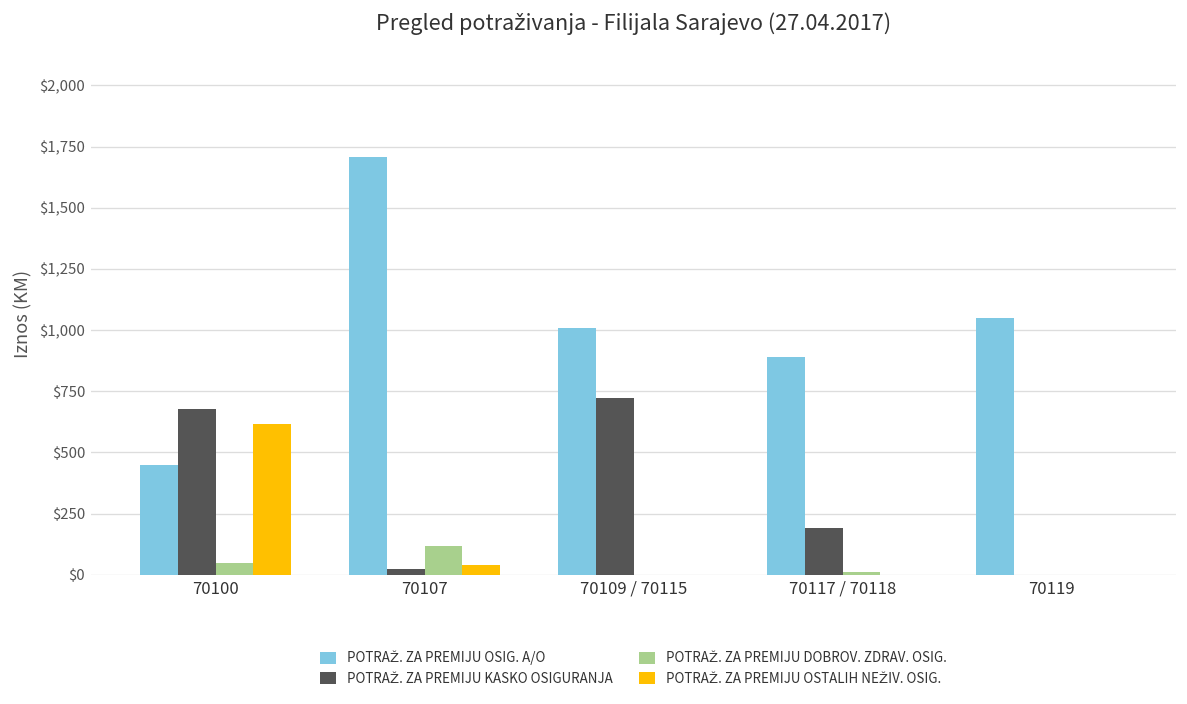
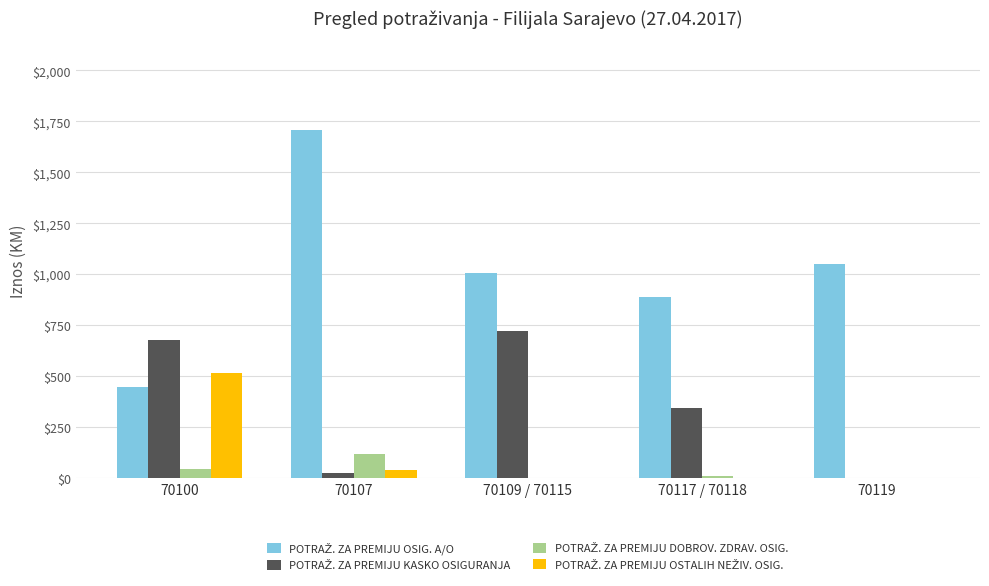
POTRAŽ. ZA PREMIJU OSTALIH NEŽIV. OSIG., 70100: $620 -> $520
POTRAŽ. ZA PREMIJU KASKO OSIGURANJA, 70117 / 70118: $190 -> $340
